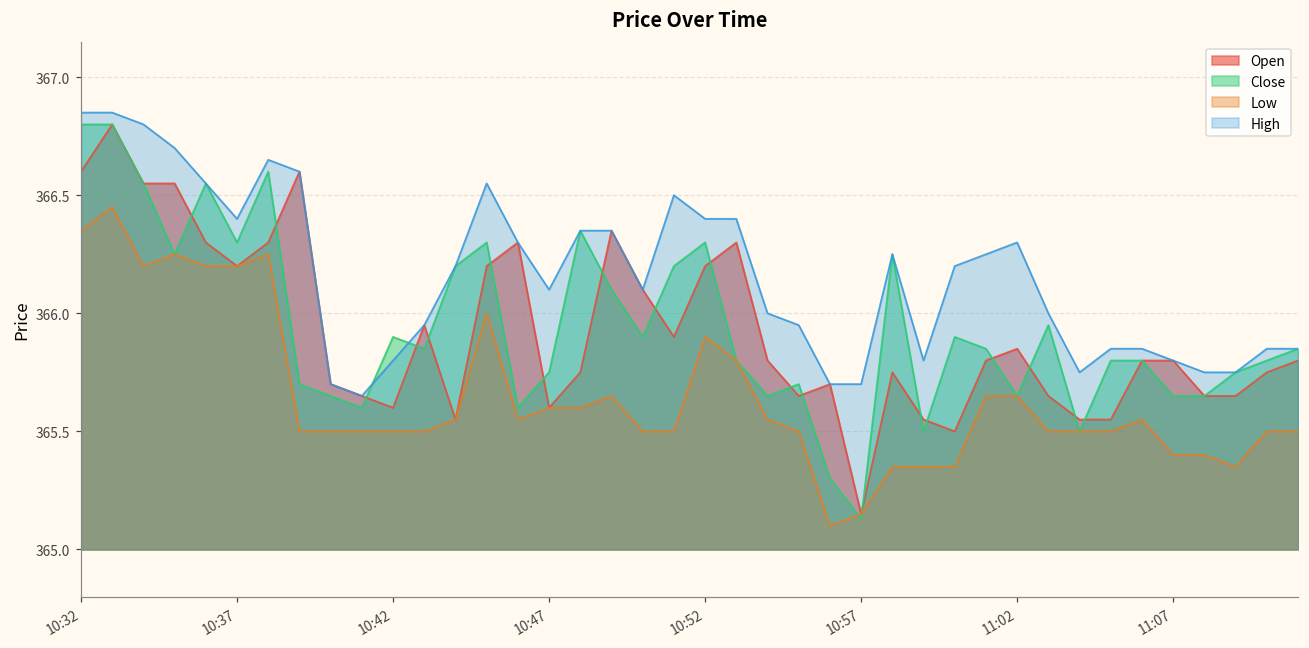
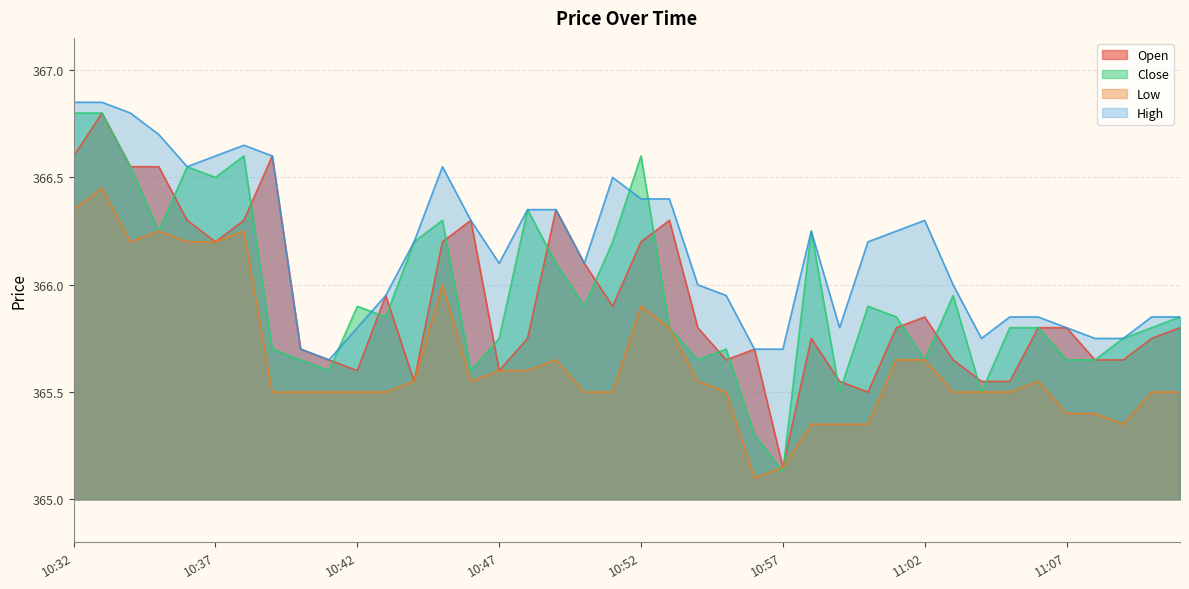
Close, 10:37: 366.3 -> 366.5
High, 10:37: 366.4 -> 366.6
Close, 10:52: 366.3 -> 366.6
